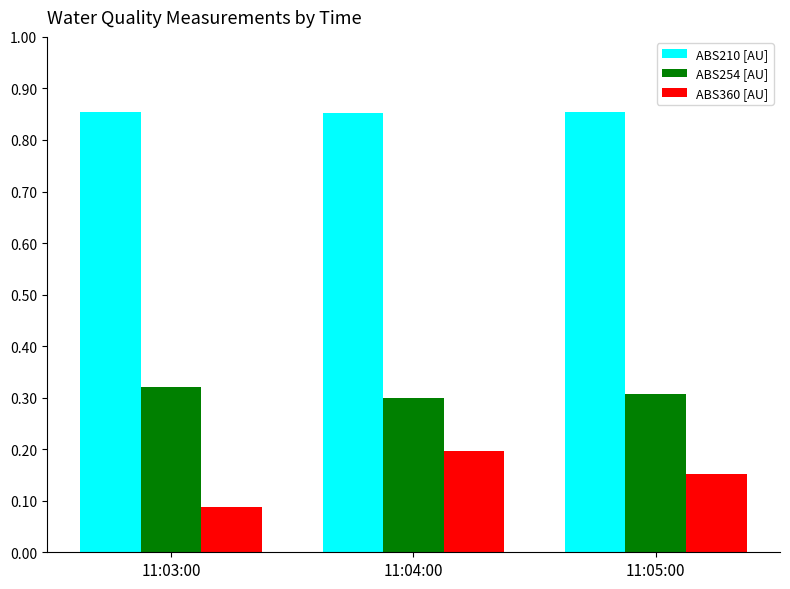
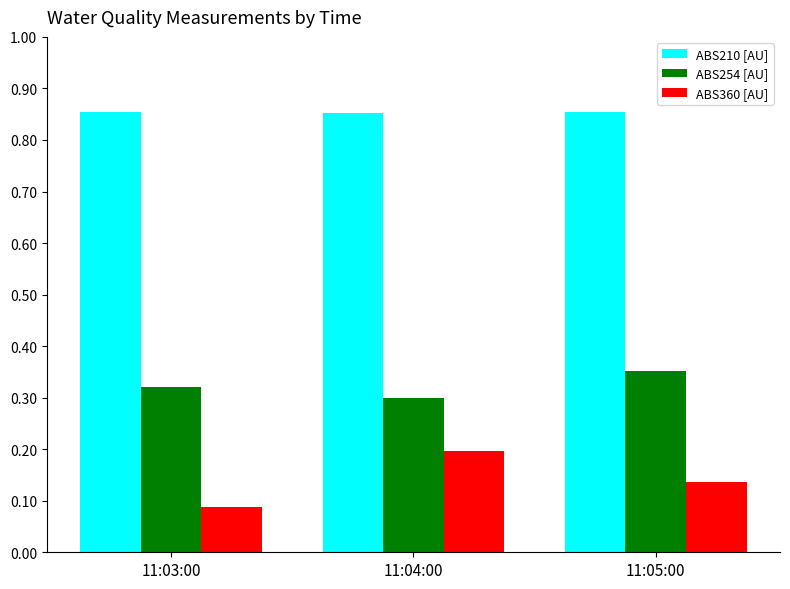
ABS254 [AU], 11:05:00: 0.31 -> 0.35
ABS360 [AU], 11:05:00: 0.15 -> 0.14
